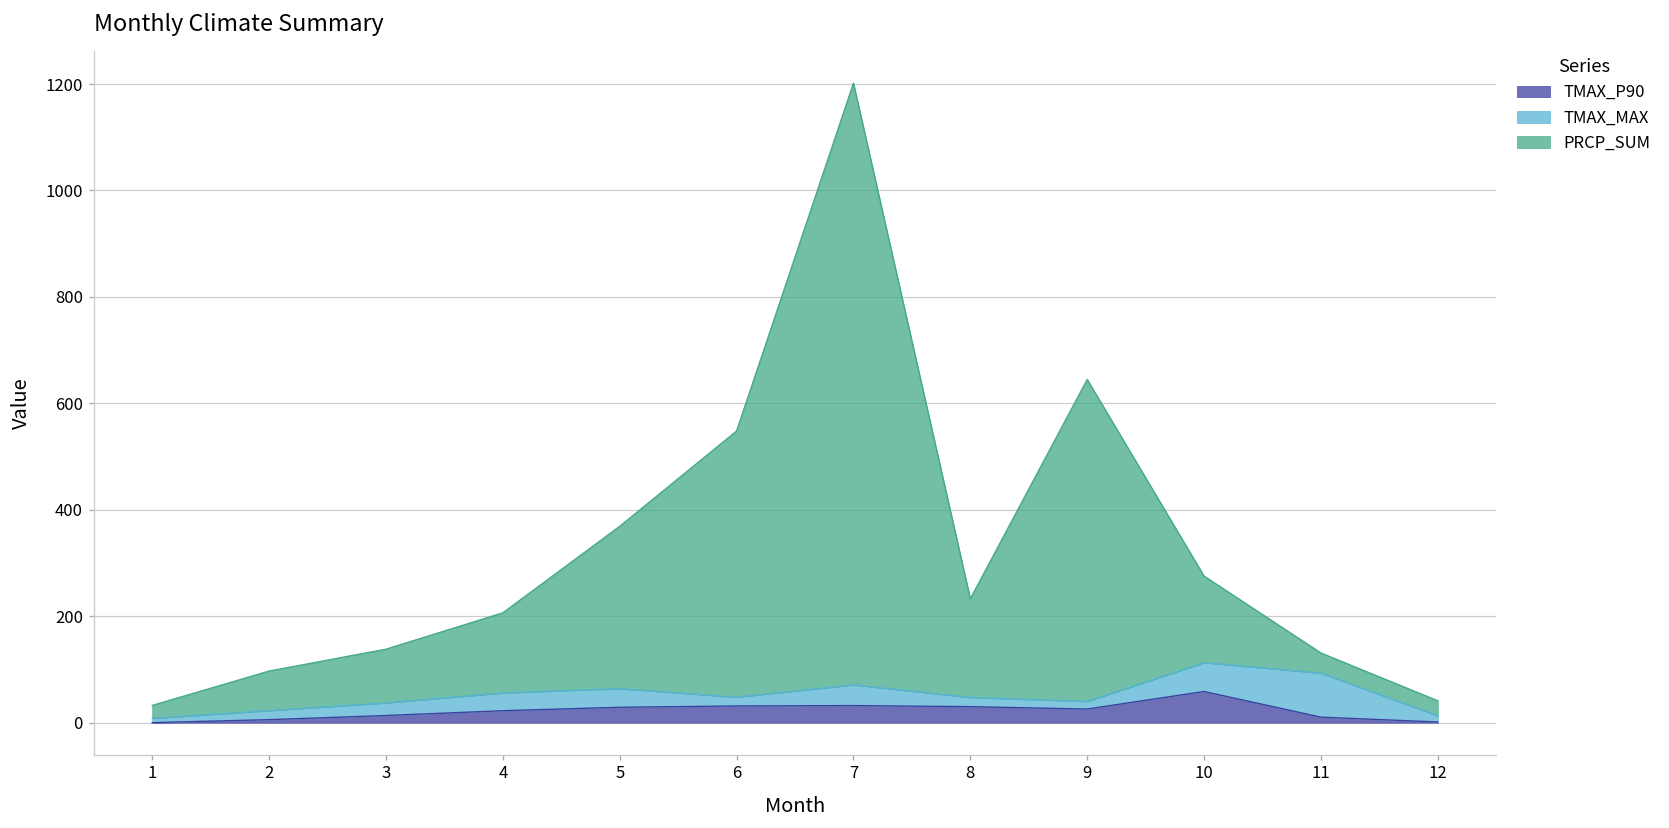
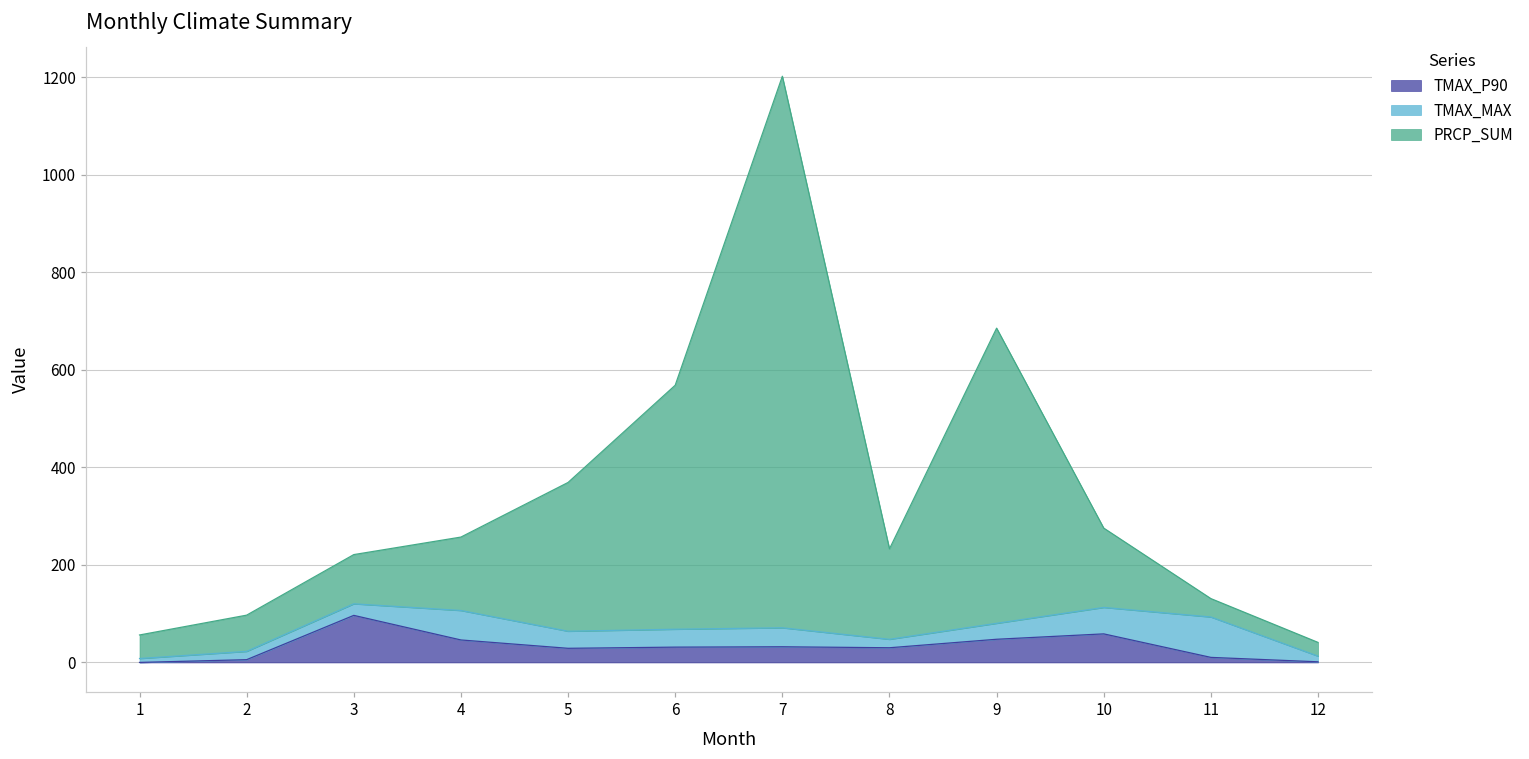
PRCP_SUM, 1: 20 -> 50
TMAX_P90, 3: 10 -> 100
TMAX_P90, 4: 20 -> 50
TMAX_MAX, 4: 30 -> 60
TMAX_MAX, 6: 20 -> 40
TMAX_P90, 9: 30 -> 50
TMAX_MAX, 9: 10 -> 30
